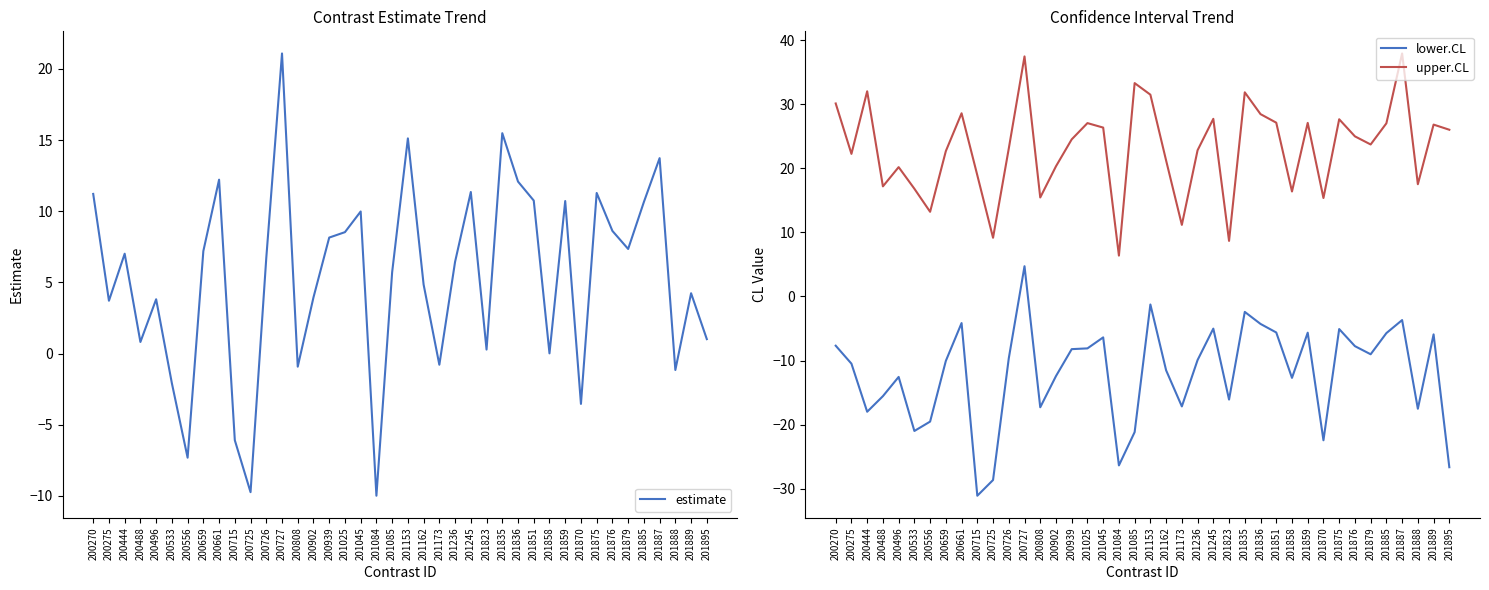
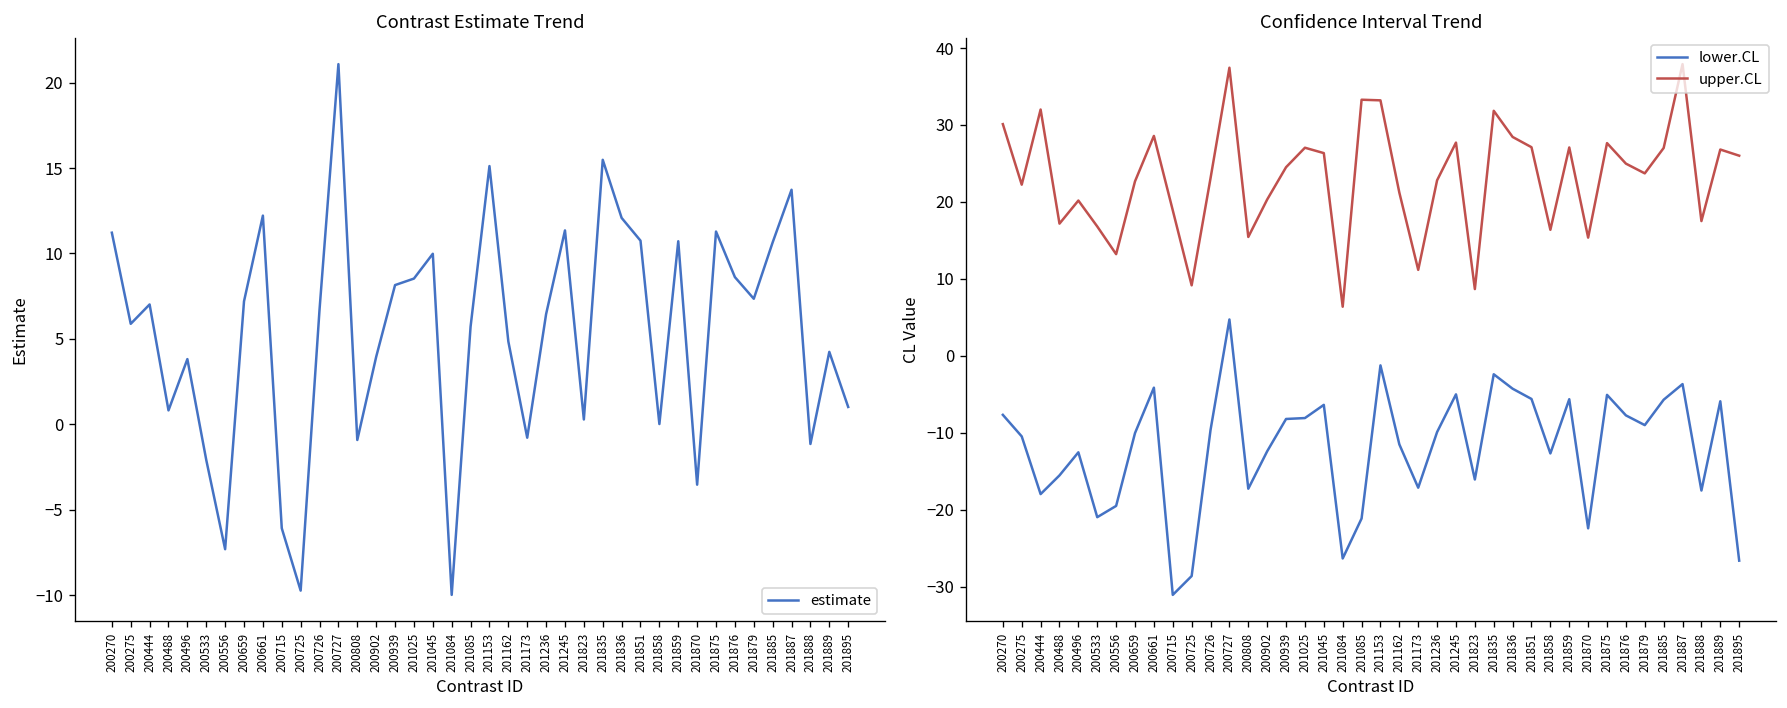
Contrast Estimate Trend, 200275: 3.7 -> 5.9
Confidence Interval Trend, upper.CL, 201153: 31 -> 33
